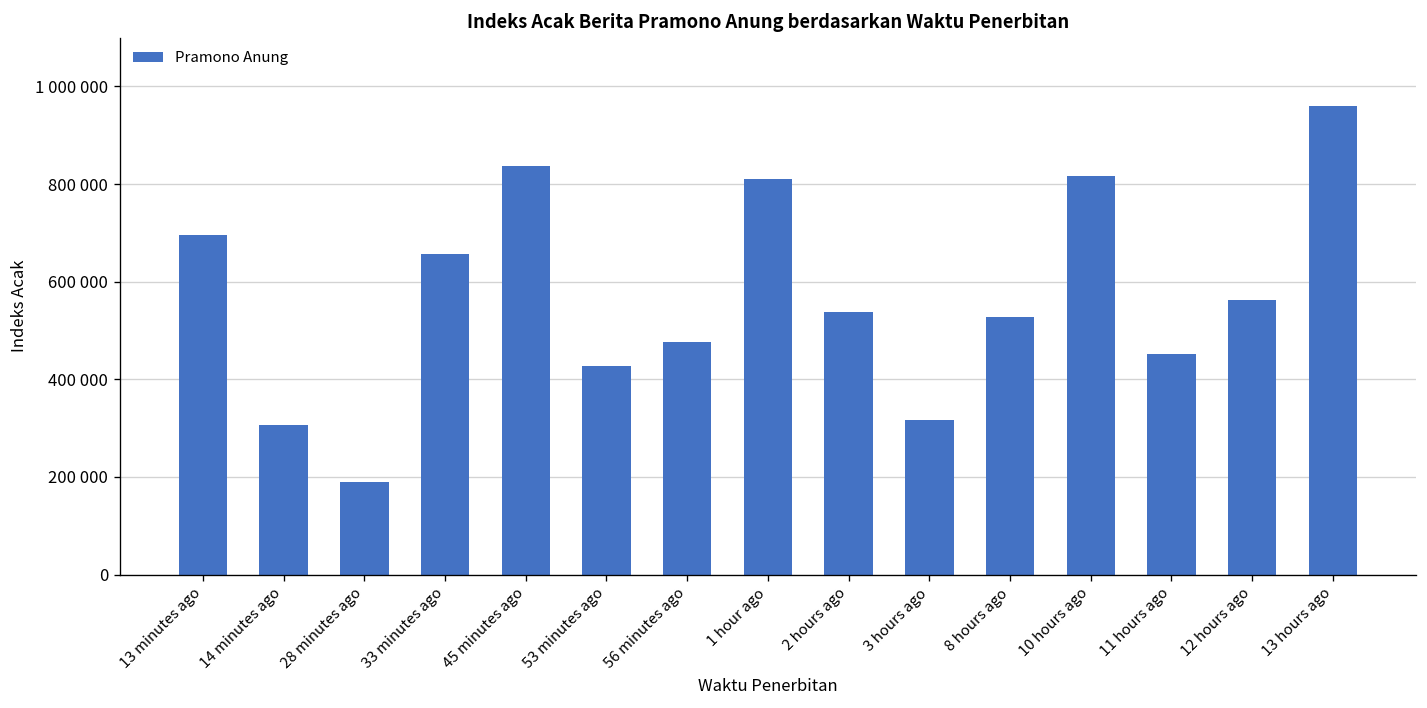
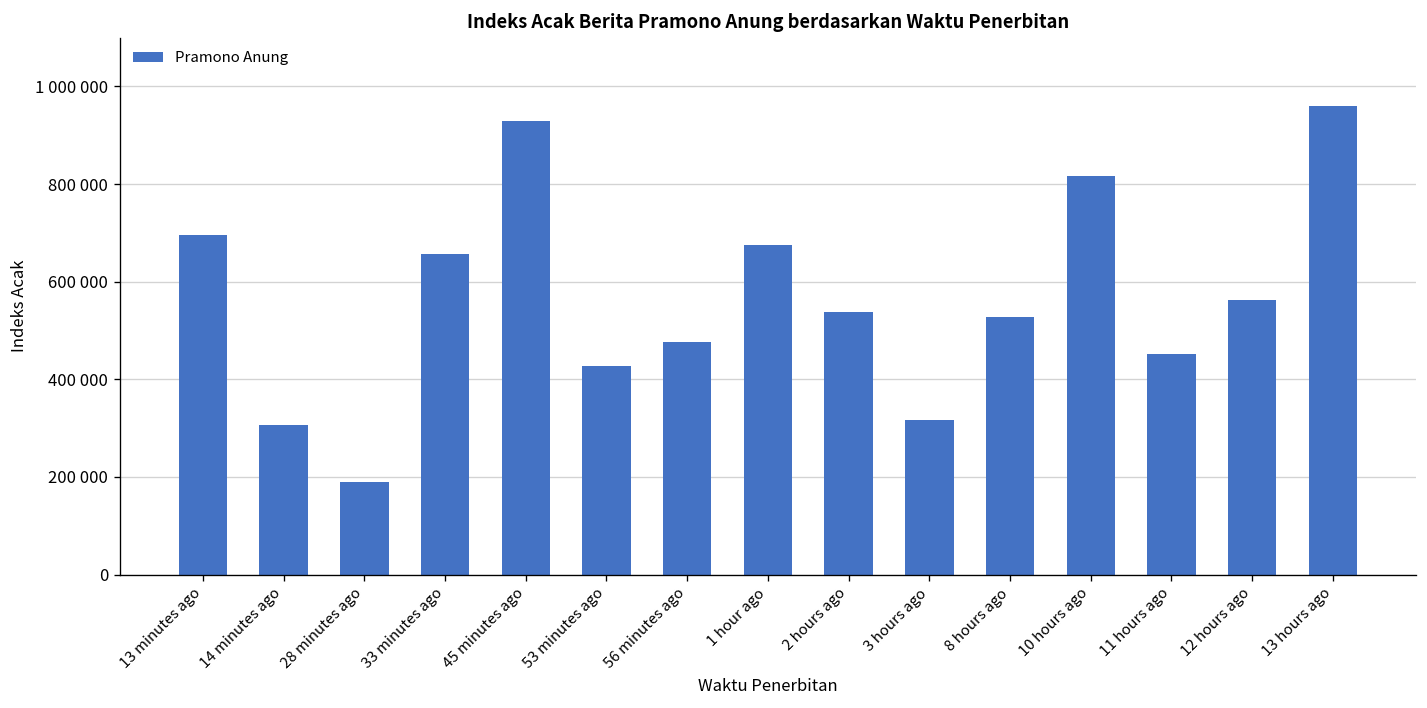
45 minutes ago: 840000 -> 930000
1 hour ago: 810000 -> 680000
